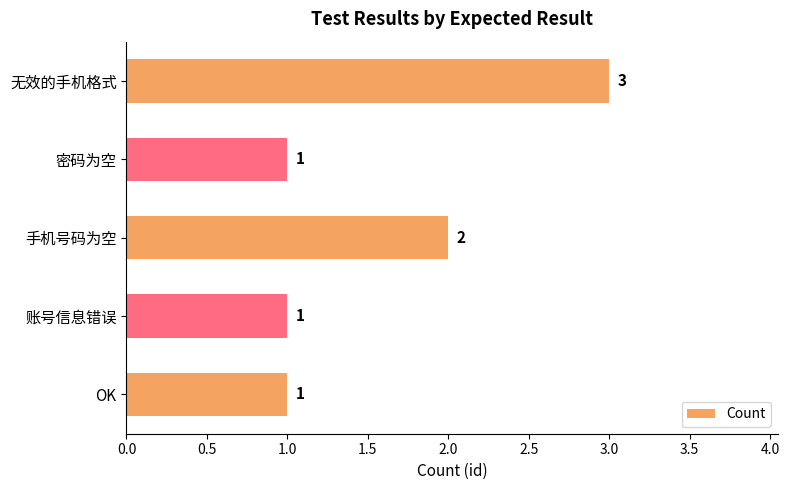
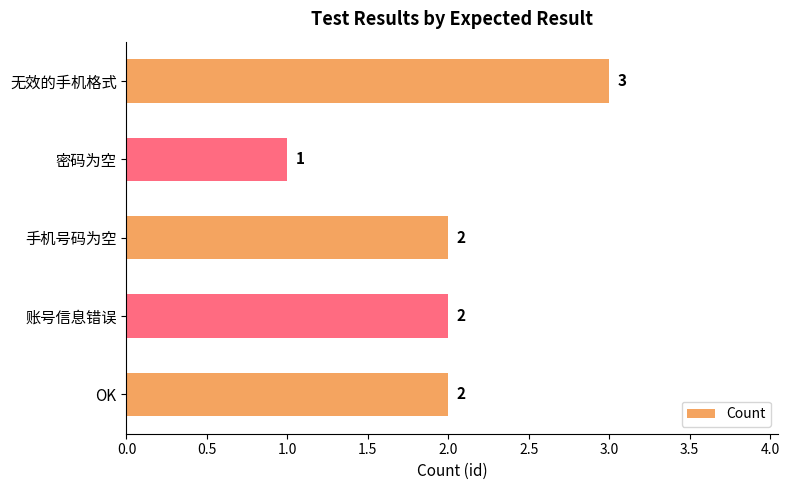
账号信息错误: 1 -> 2
OK: 1 -> 2
